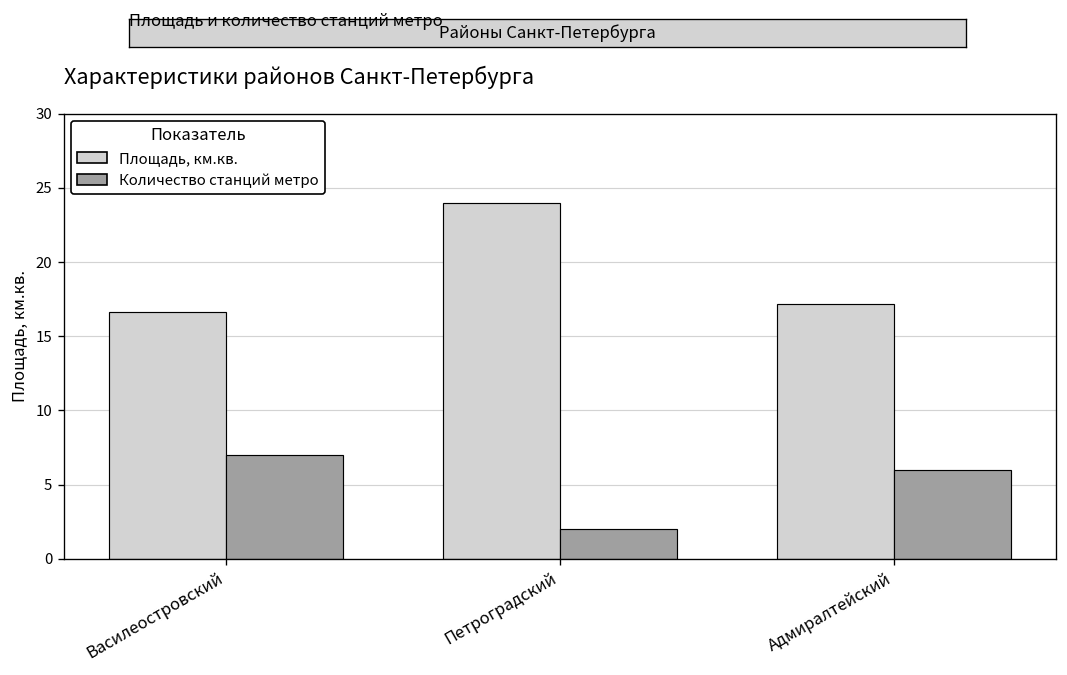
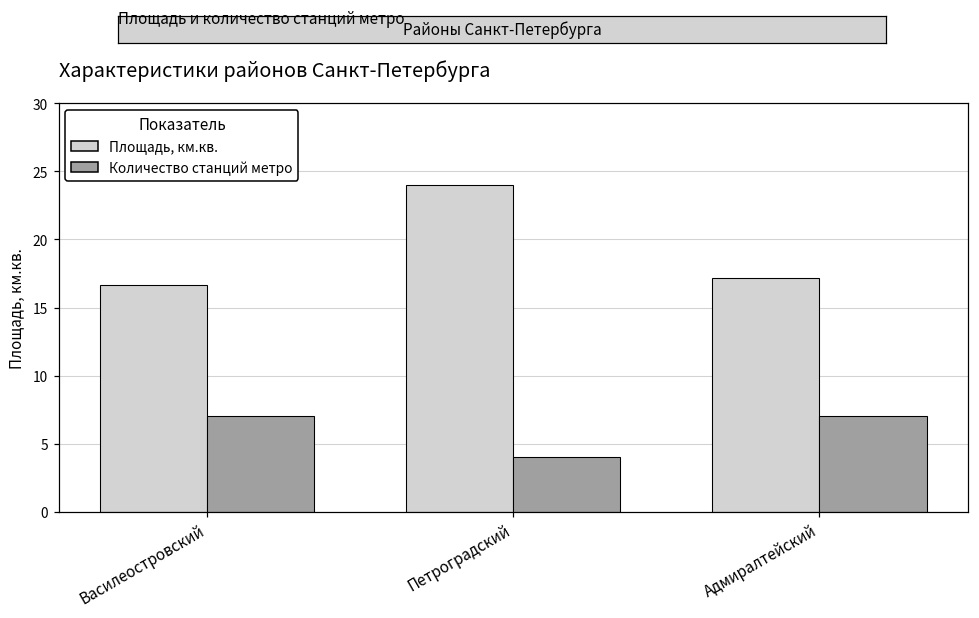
Количество станций метро, Петроградский: 2 -> 4
Количество станций метро, Адмиралтейский: 6 -> 7
